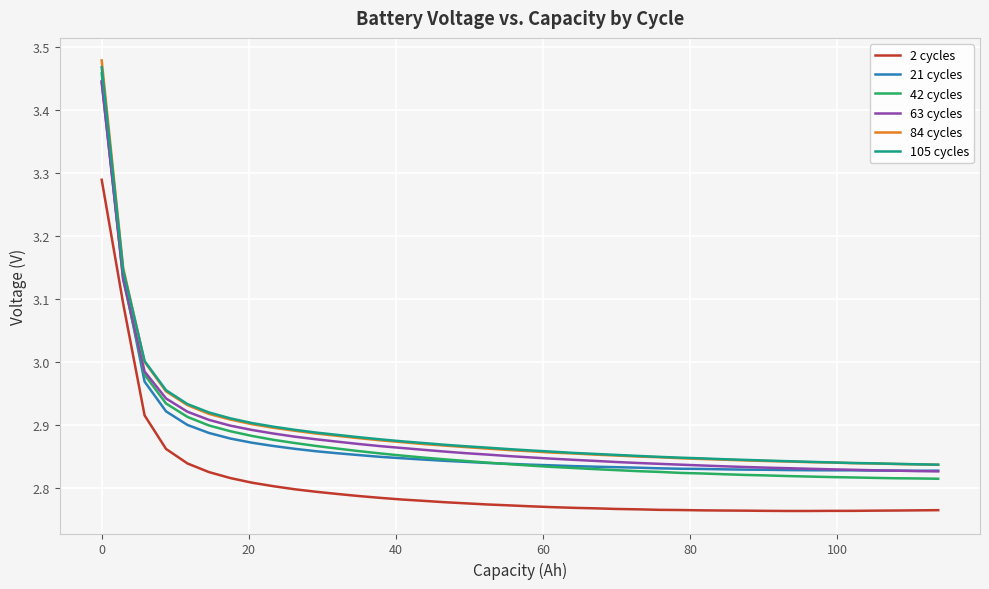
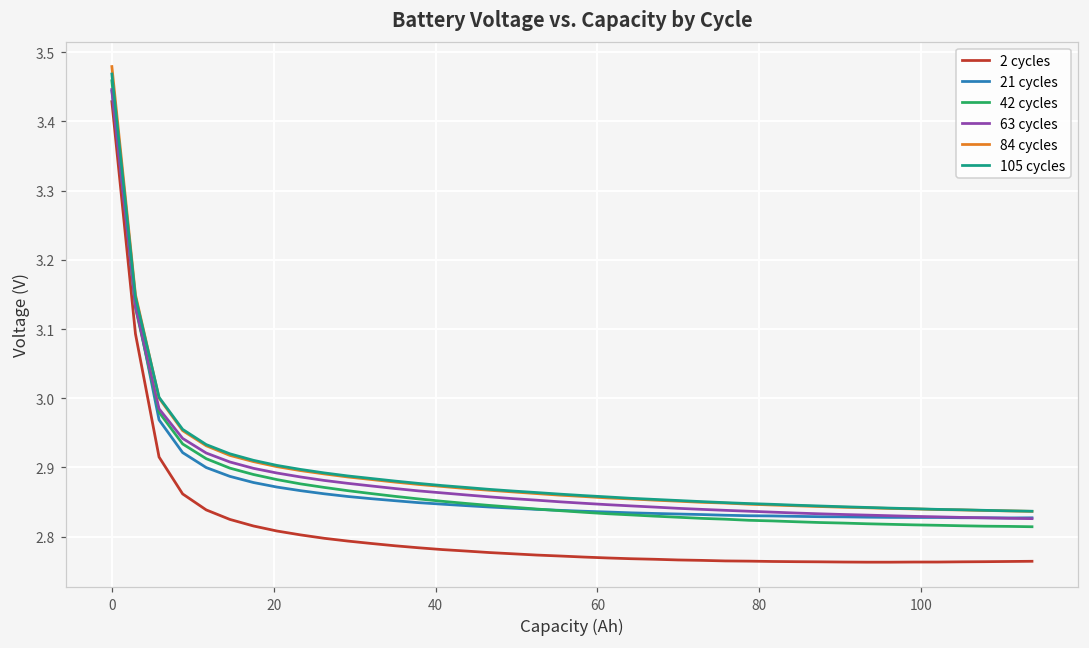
2 cycles, 0: 3.29 -> 3.43
